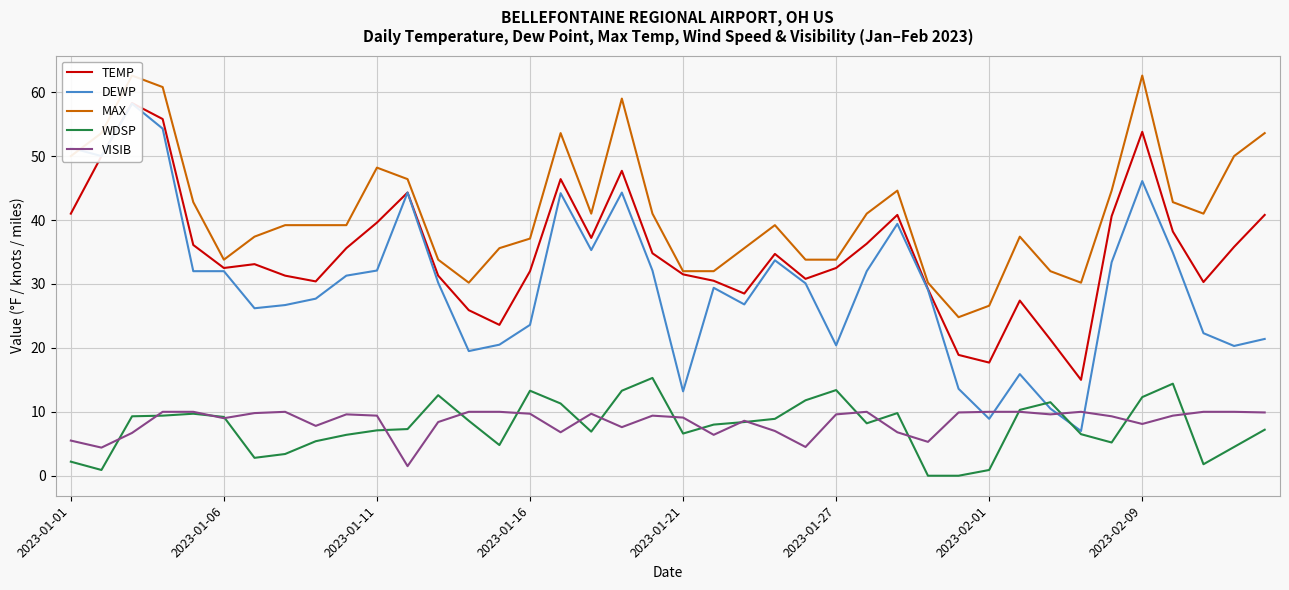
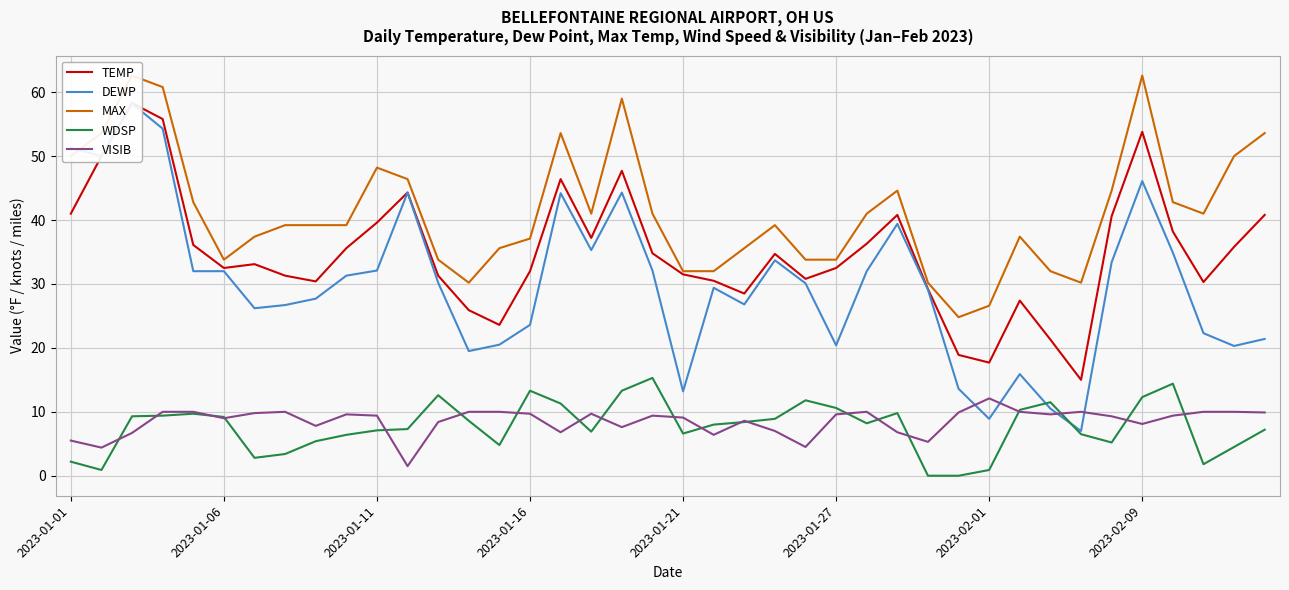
WDSP, 2023-01-27: 13 -> 11
VISIB, 2023-02-01: 10 -> 12
